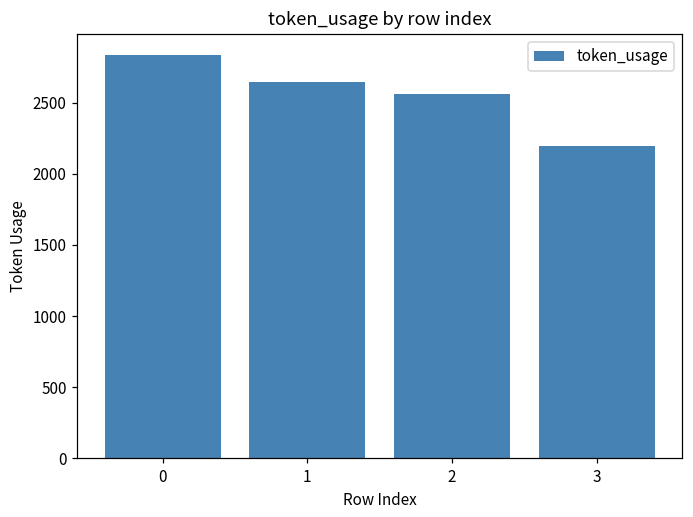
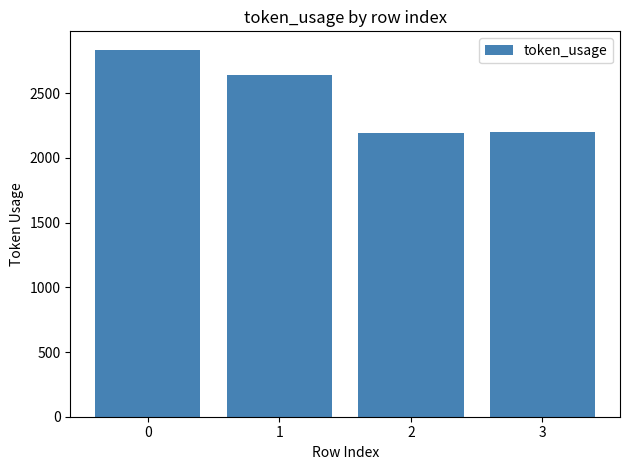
2: 2560 -> 2200
